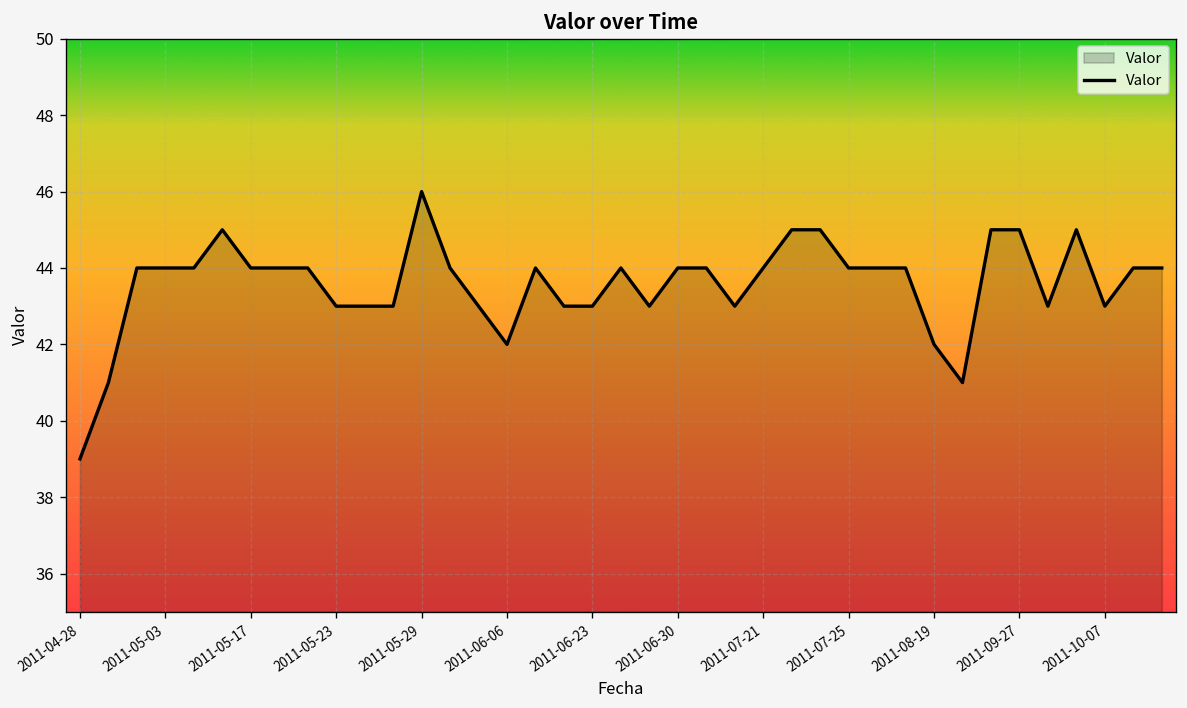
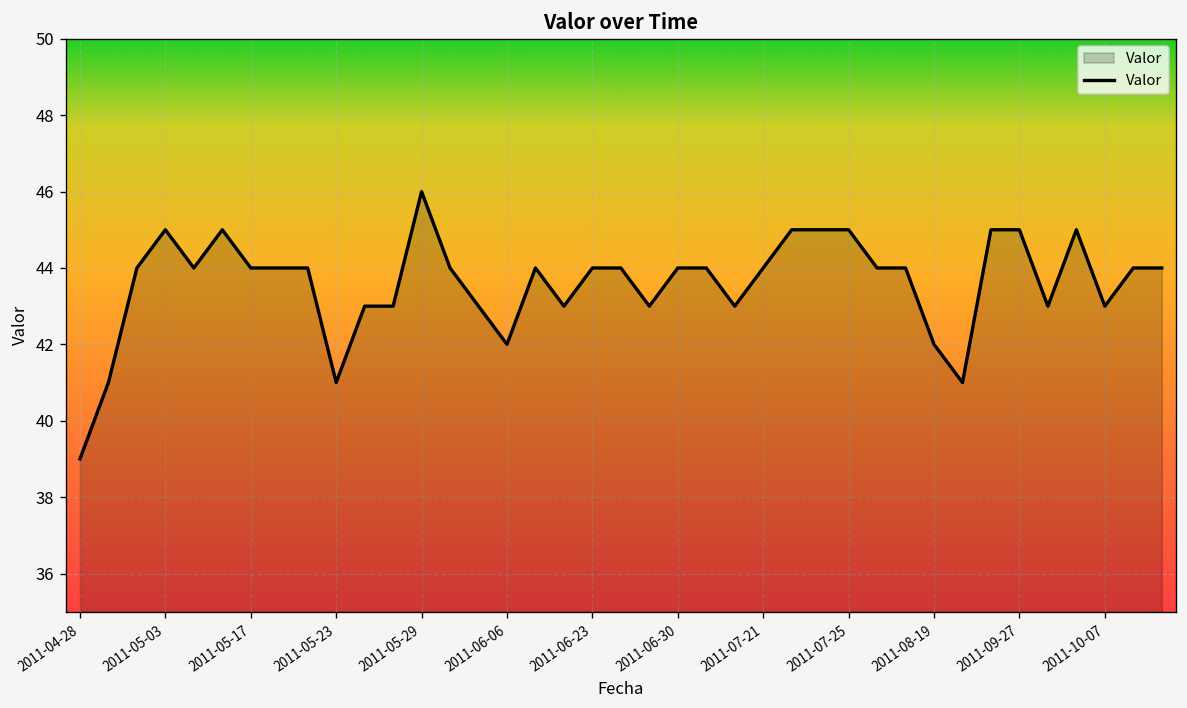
2011-05-03: 44 -> 45
2011-05-23: 43 -> 41
2011-06-23: 43 -> 44
2011-07-25: 44 -> 45
